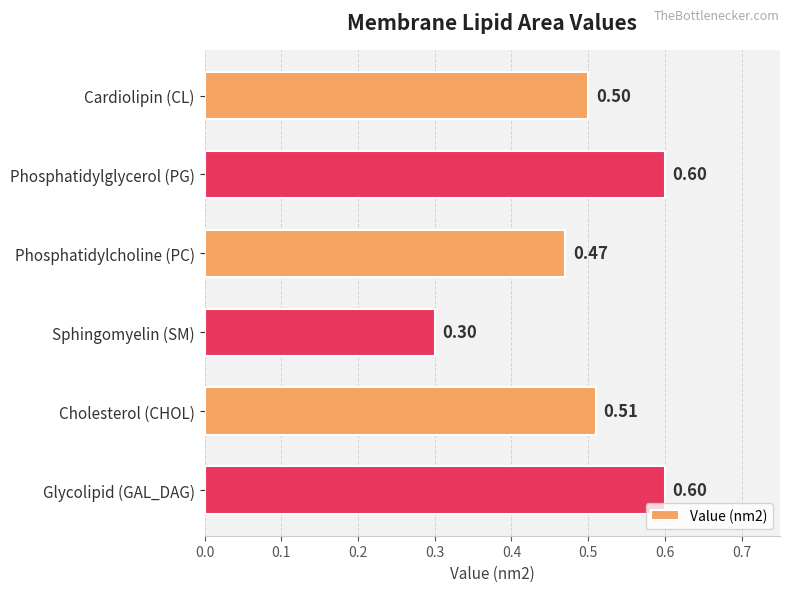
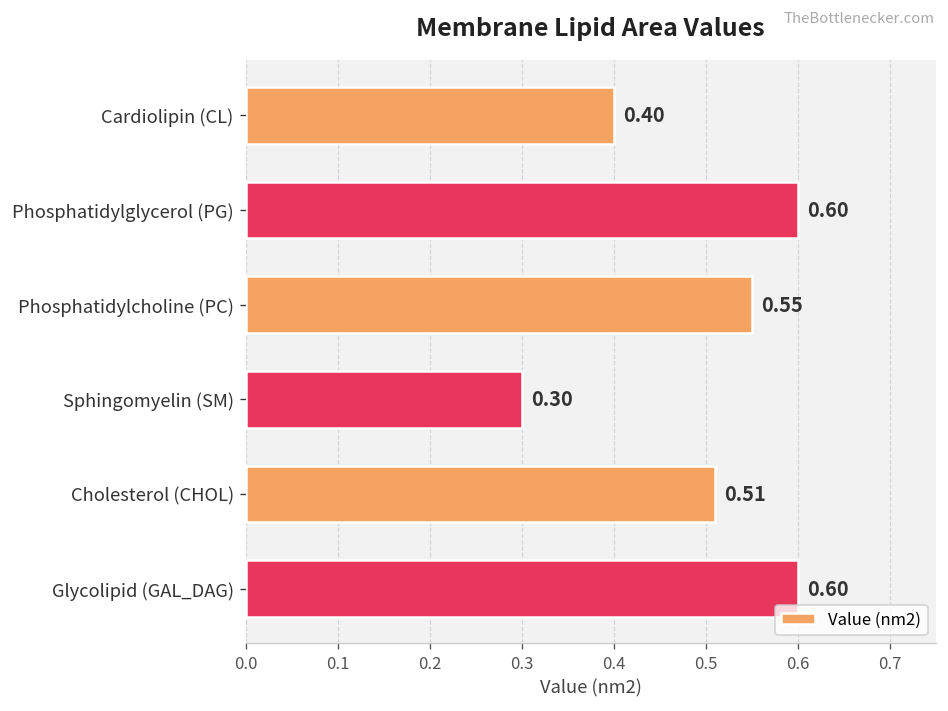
Cardiolipin (CL): 0.50 -> 0.40
Phosphatidylcholine (PC): 0.47 -> 0.55
